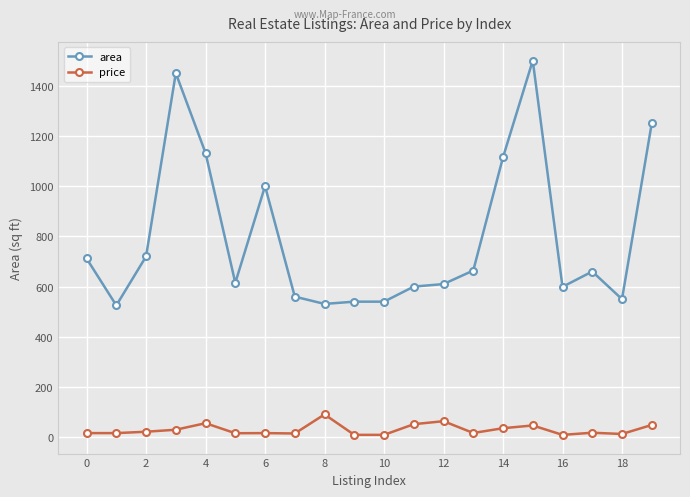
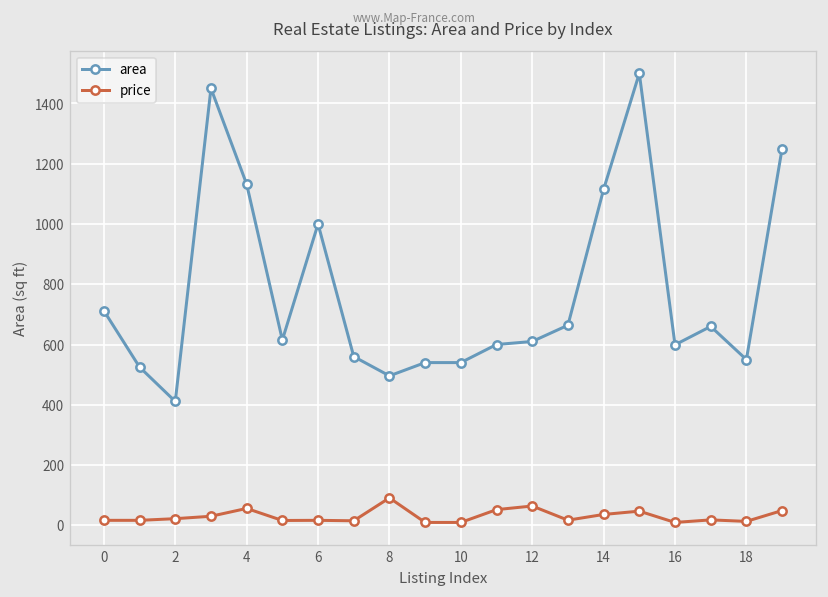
area, 2: 720 -> 410
area, 8: 530 -> 500
